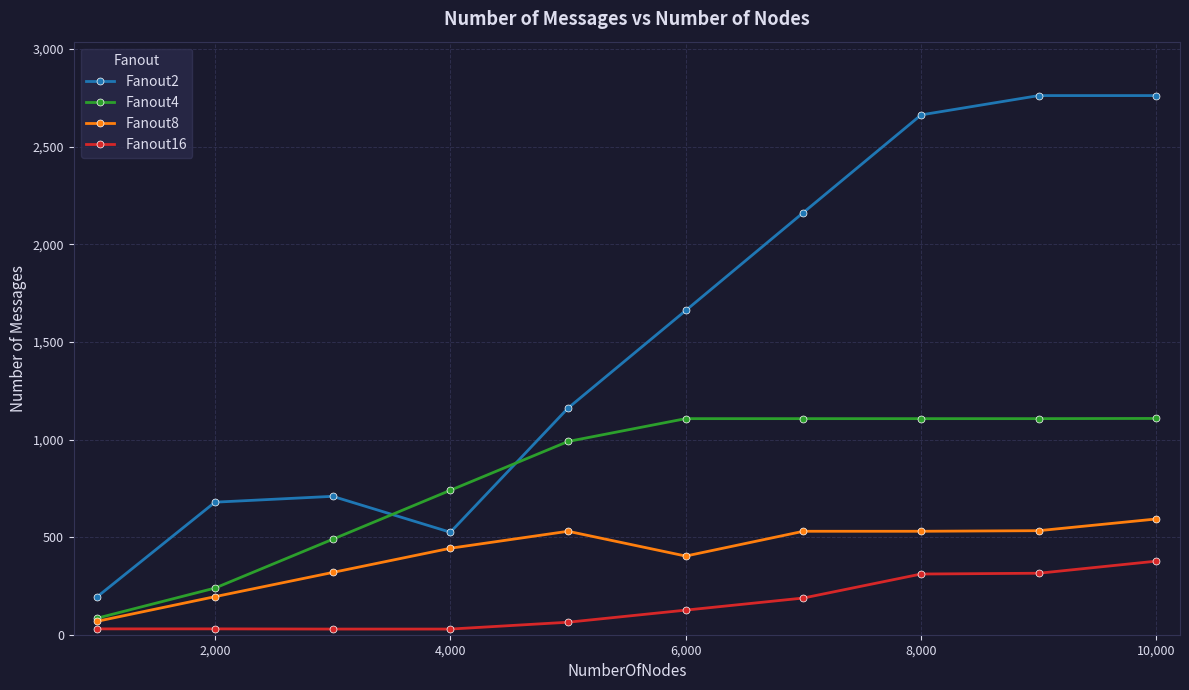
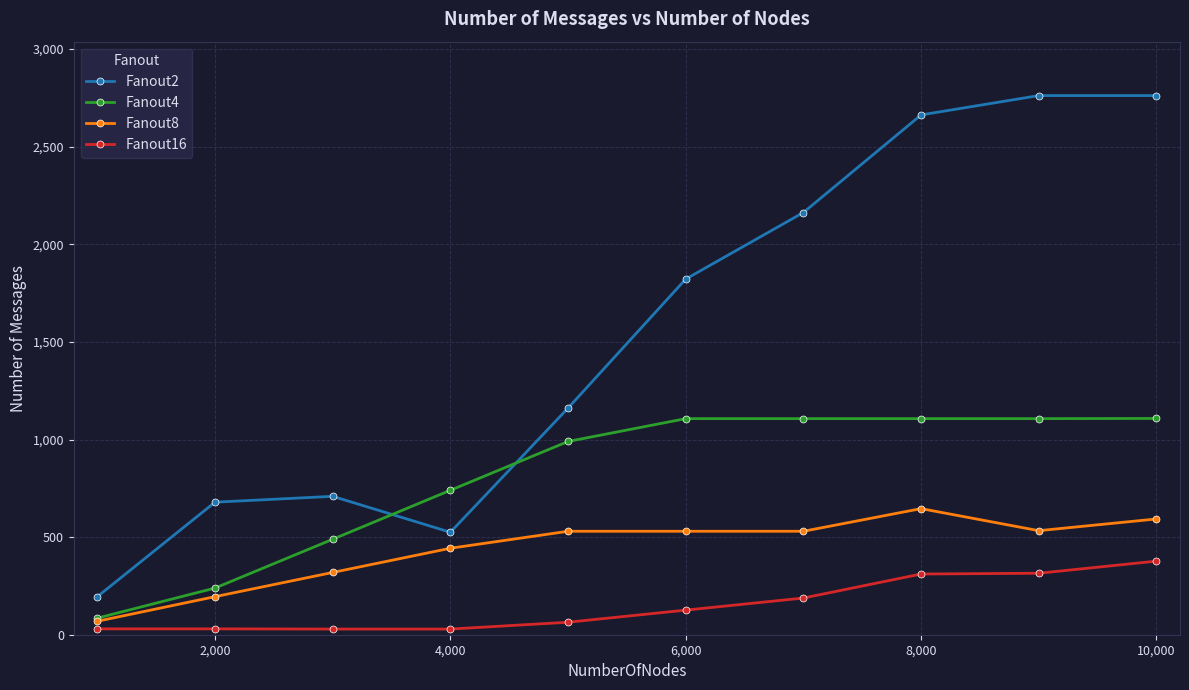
Fanout2, 6,000: 1,660 -> 1,820
Fanout8, 6,000: 400 -> 530
Fanout8, 8,000: 530 -> 650
